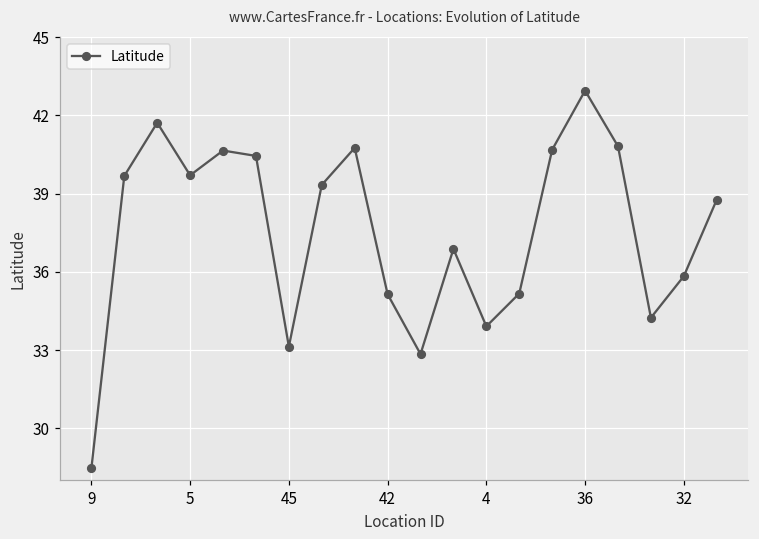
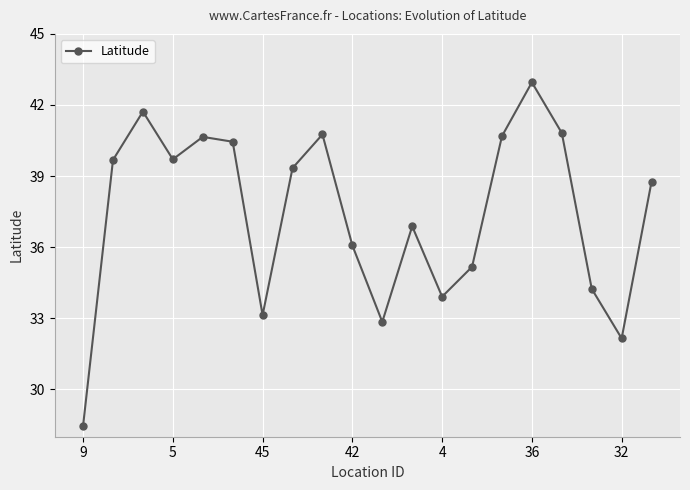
42: 35.1 -> 36.1
32: 35.8 -> 32.1
